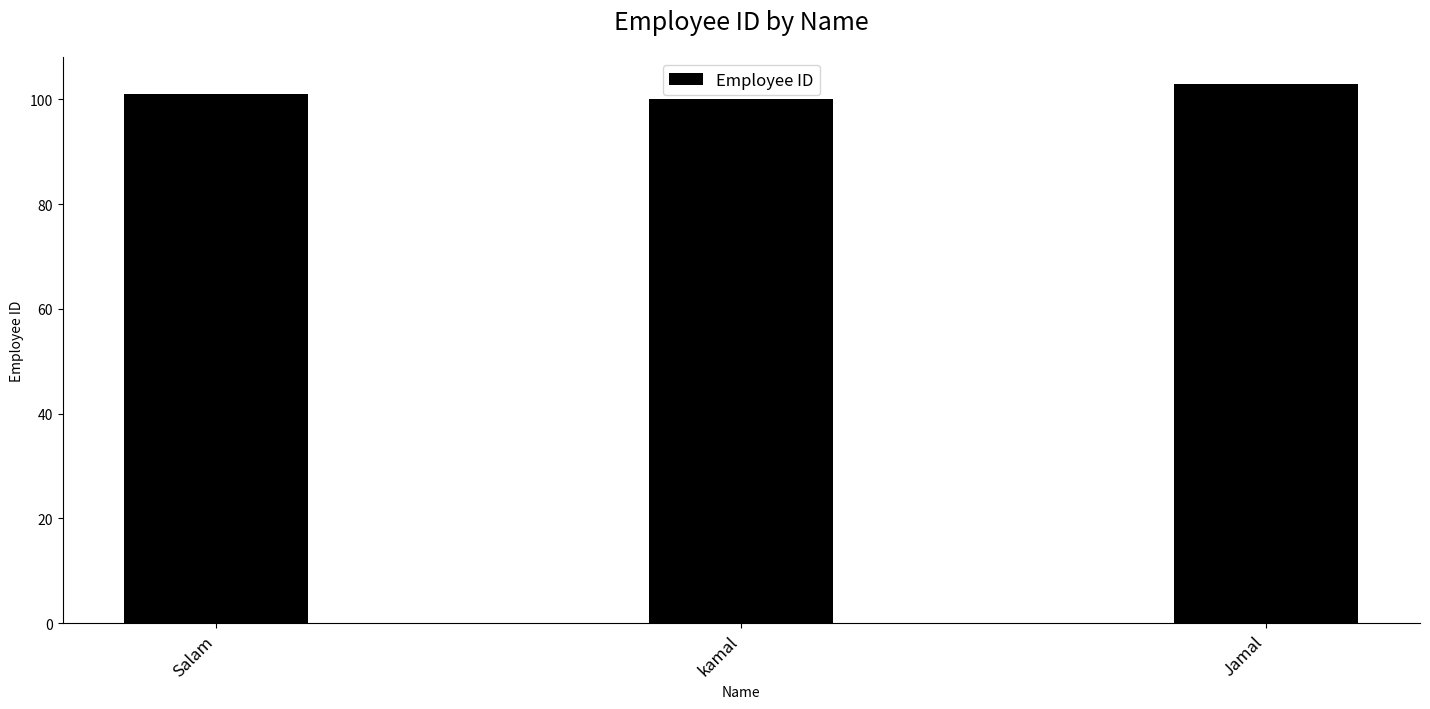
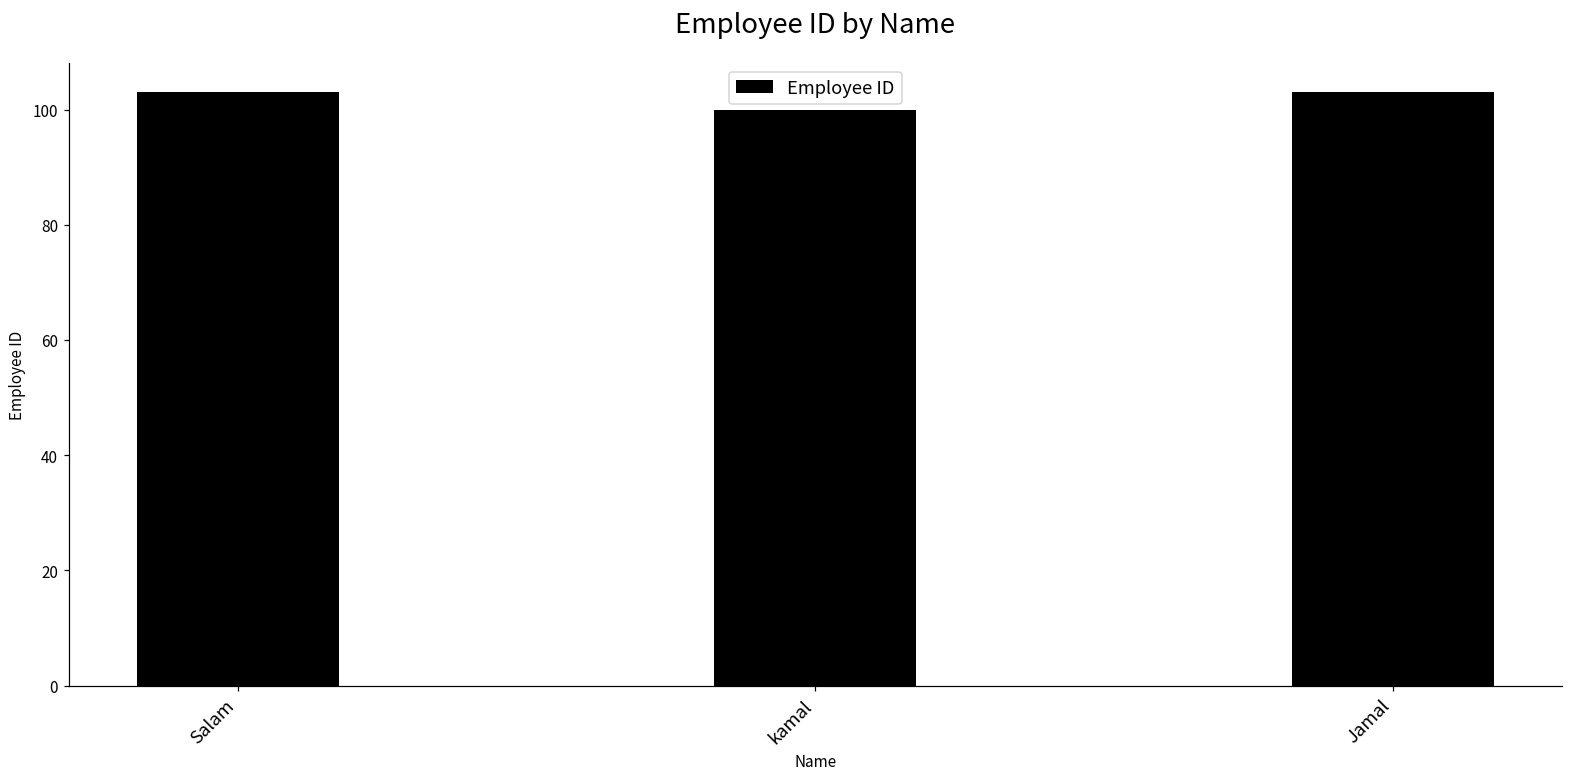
Salam: 101 -> 103
